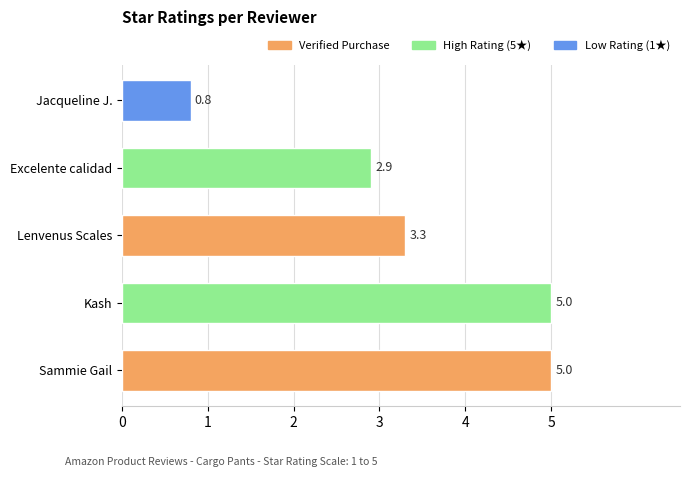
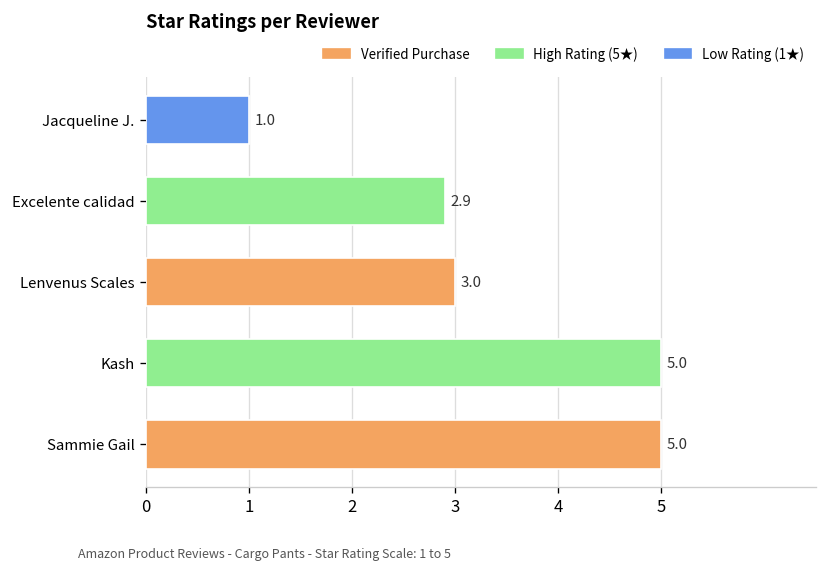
Jacqueline J.: 0.8 -> 1.0
Lenvenus Scales: 3.3 -> 3.0
